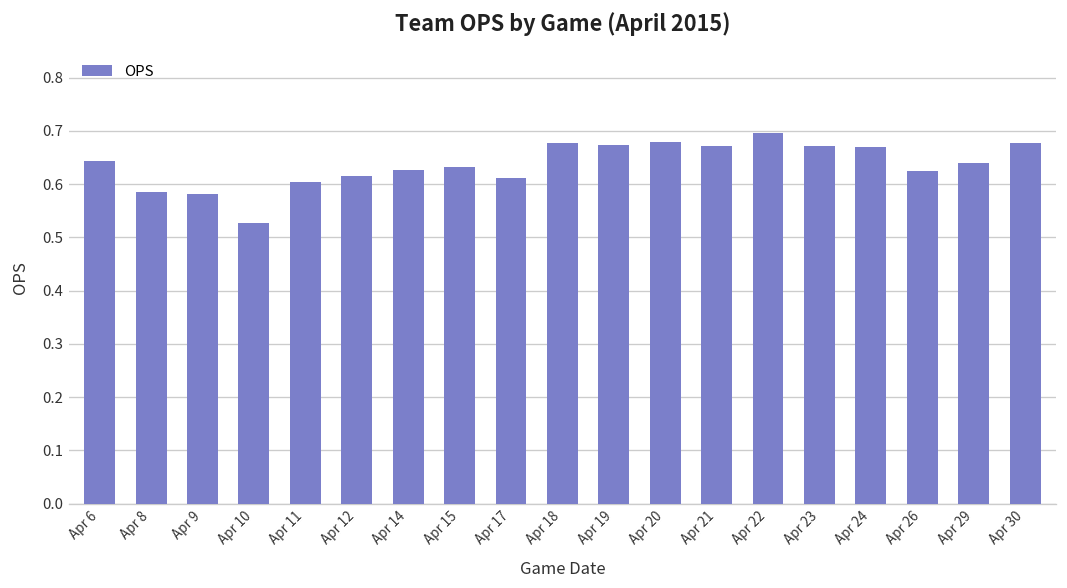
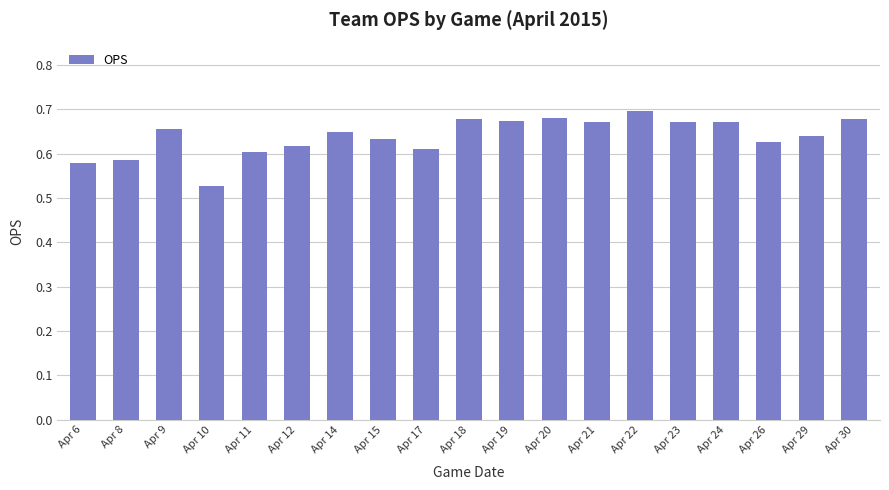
Apr 6: 0.64 -> 0.58
Apr 9: 0.58 -> 0.66
Apr 14: 0.63 -> 0.65
